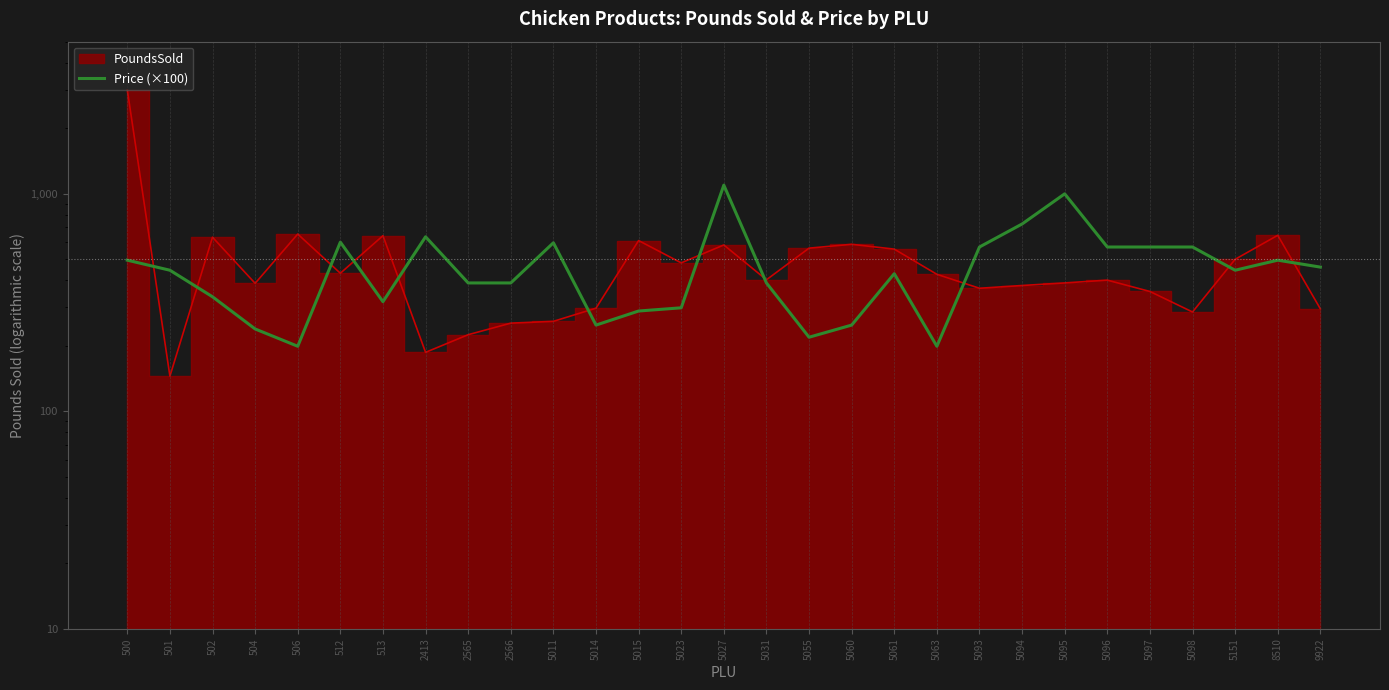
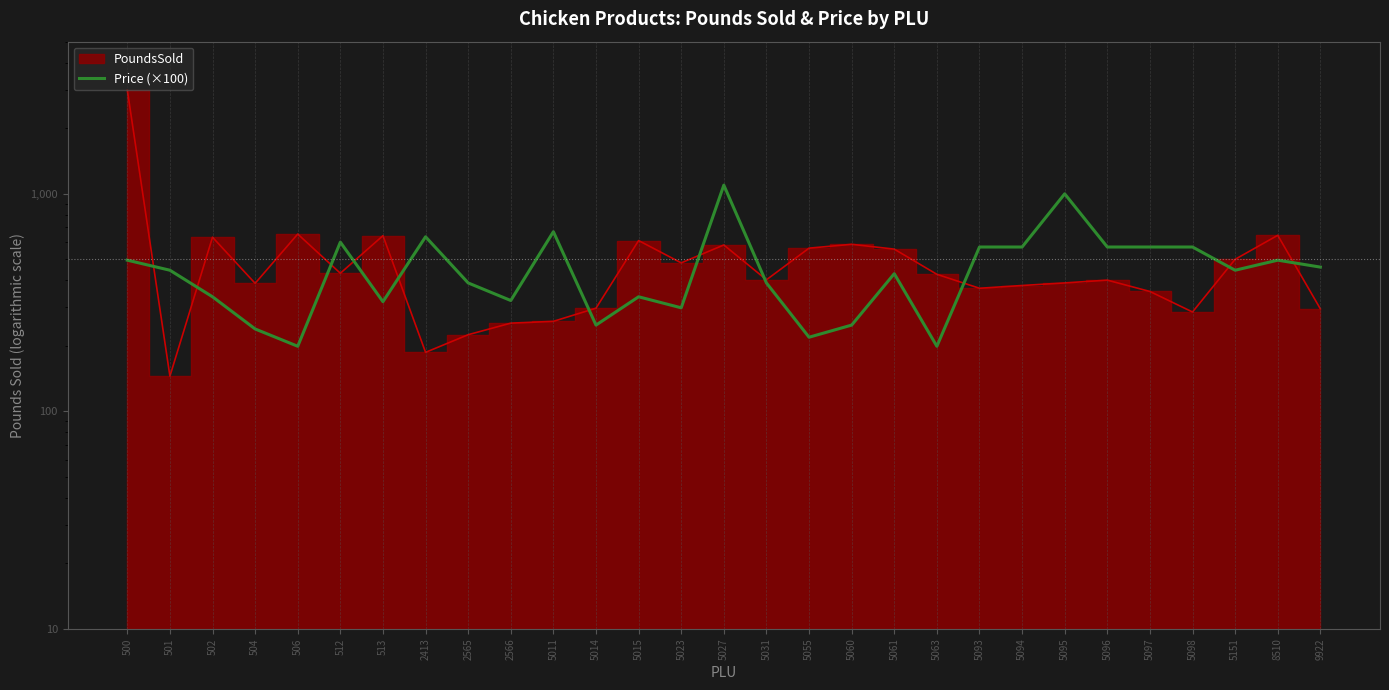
Price (×100), 2566: 390 -> 320
Price (×100), 5011: 600 -> 670
Price (×100), 5015: 290 -> 340
Price (×100), 5094: 730 -> 570
